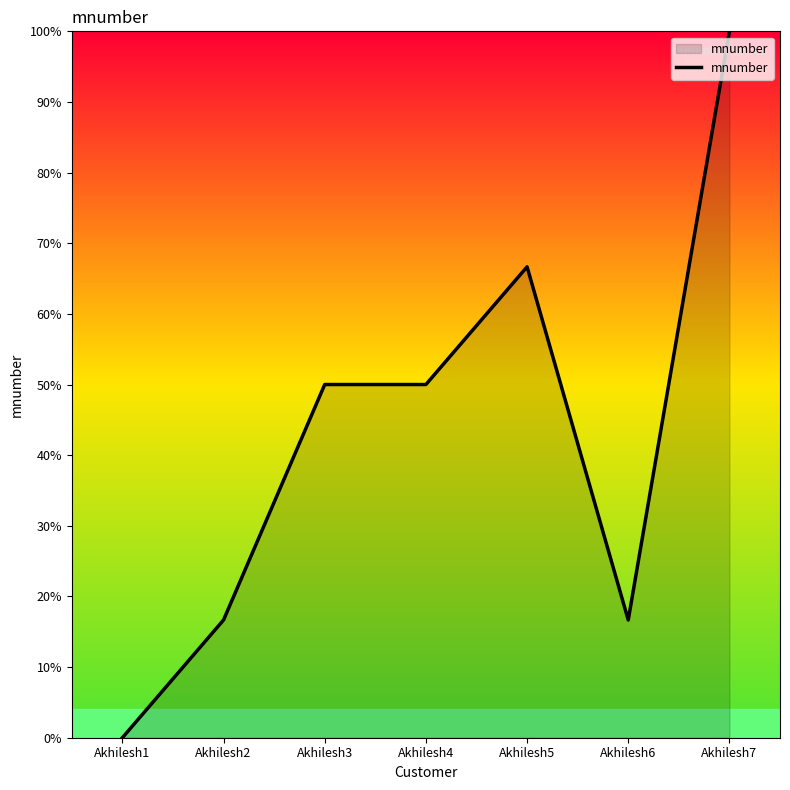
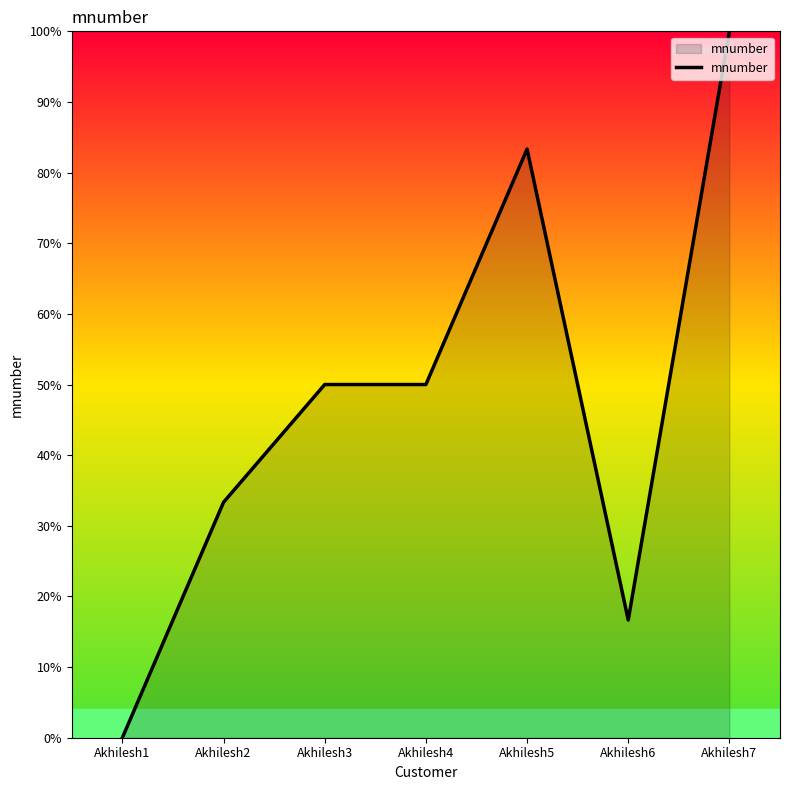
Akhilesh2: 17% -> 33%
Akhilesh5: 67% -> 83%
